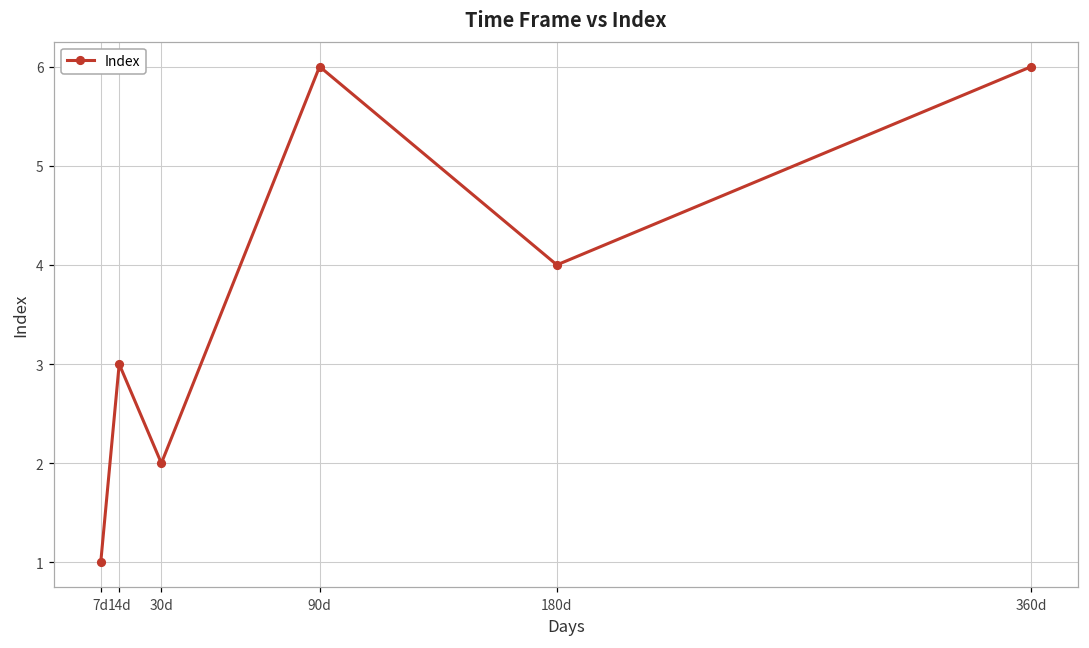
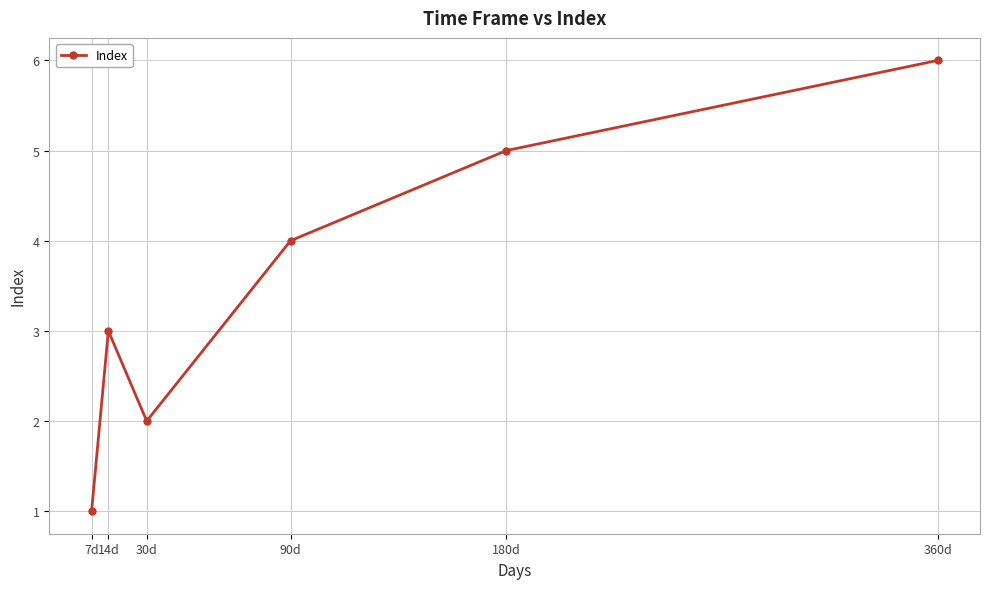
90d: 6 -> 4
180d: 4 -> 5
